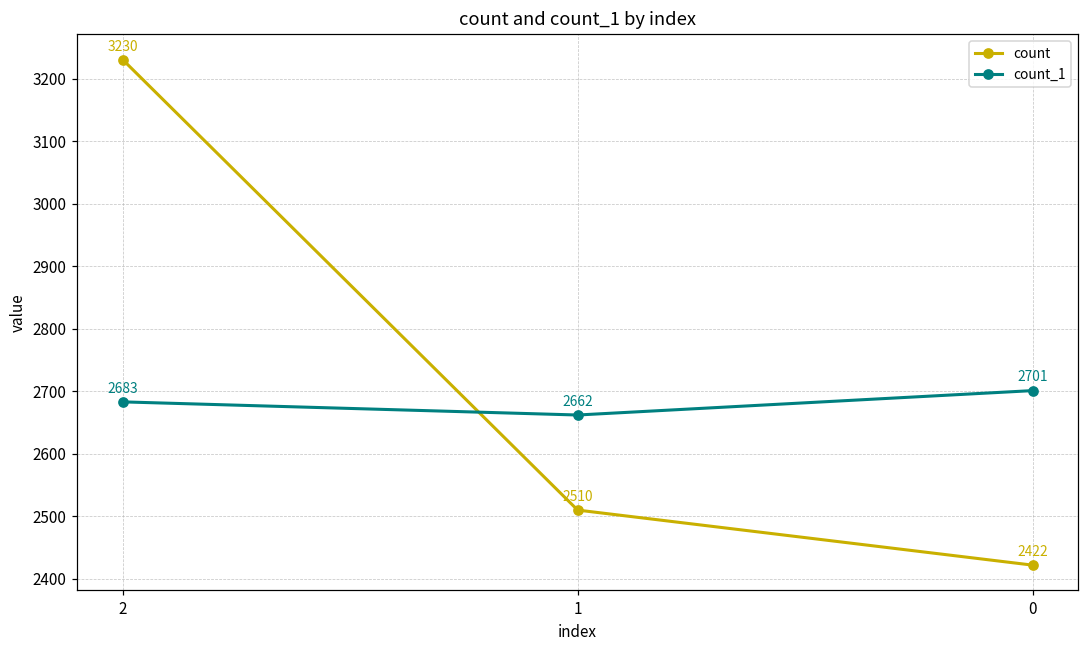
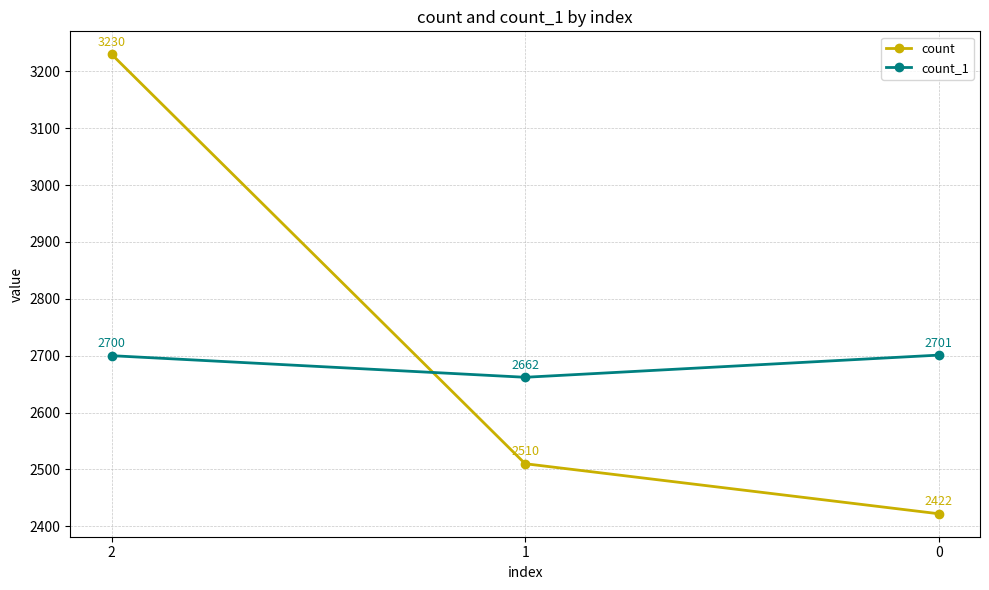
count_1, 2: 2683 -> 2700
